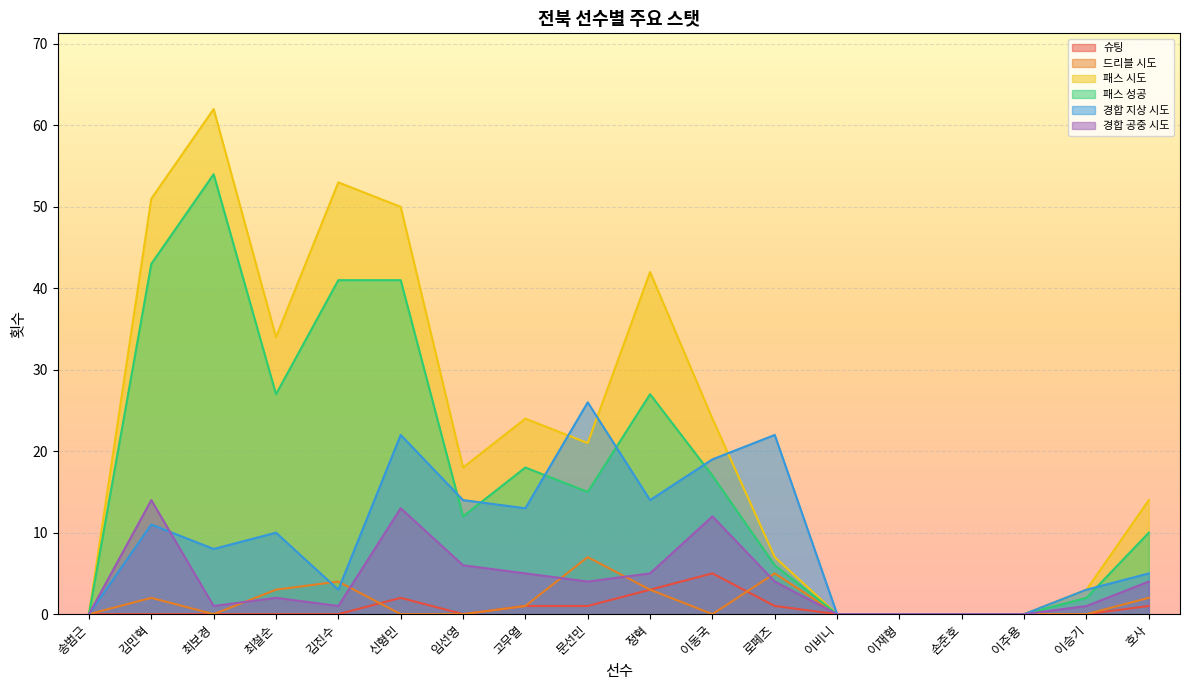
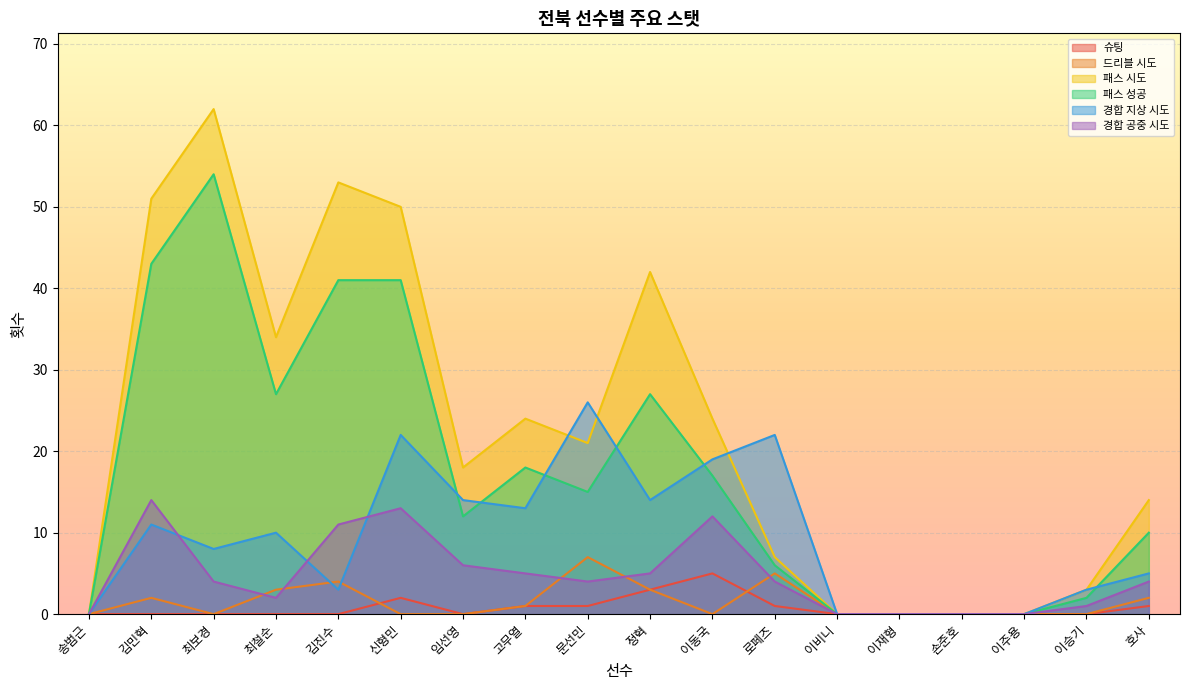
경합 공중 시도, 최보경: 1 -> 4
경합 공중 시도, 김진수: 1 -> 11
